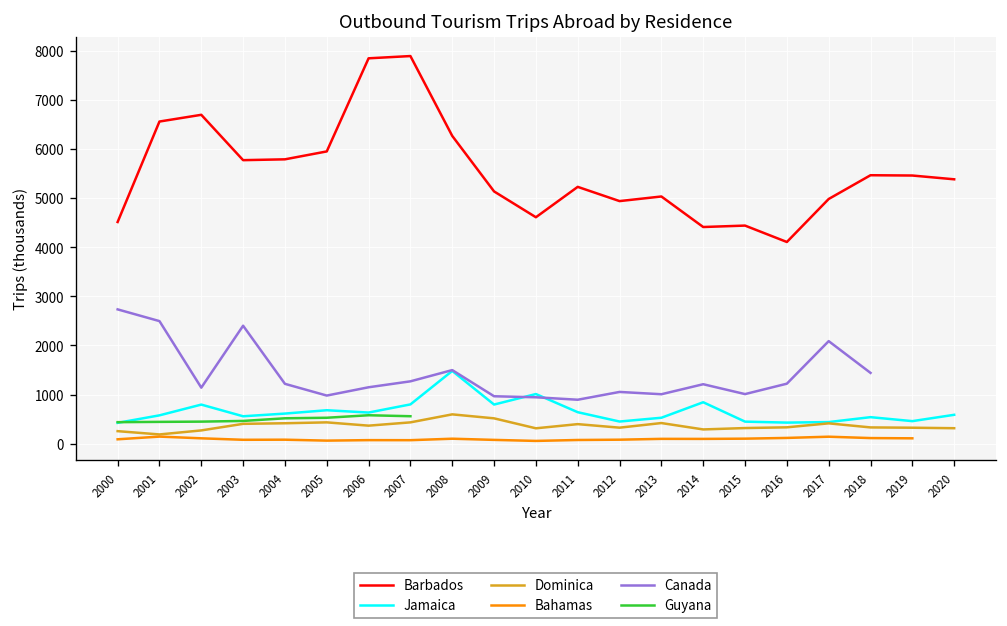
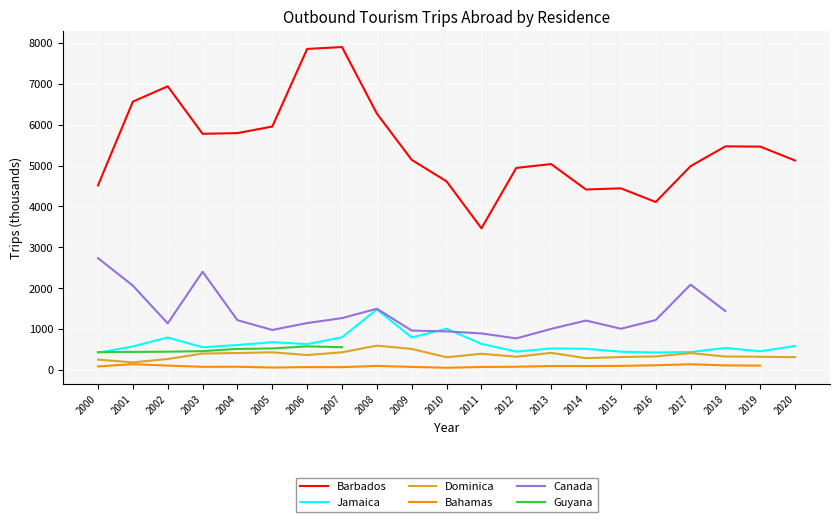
Canada, 2001: 2500 -> 2100
Barbados, 2002: 6700 -> 6900
Barbados, 2011: 5200 -> 3500
Canada, 2012: 1100 -> 800
Jamaica, 2014: 800 -> 500
Barbados, 2020: 5400 -> 5100
